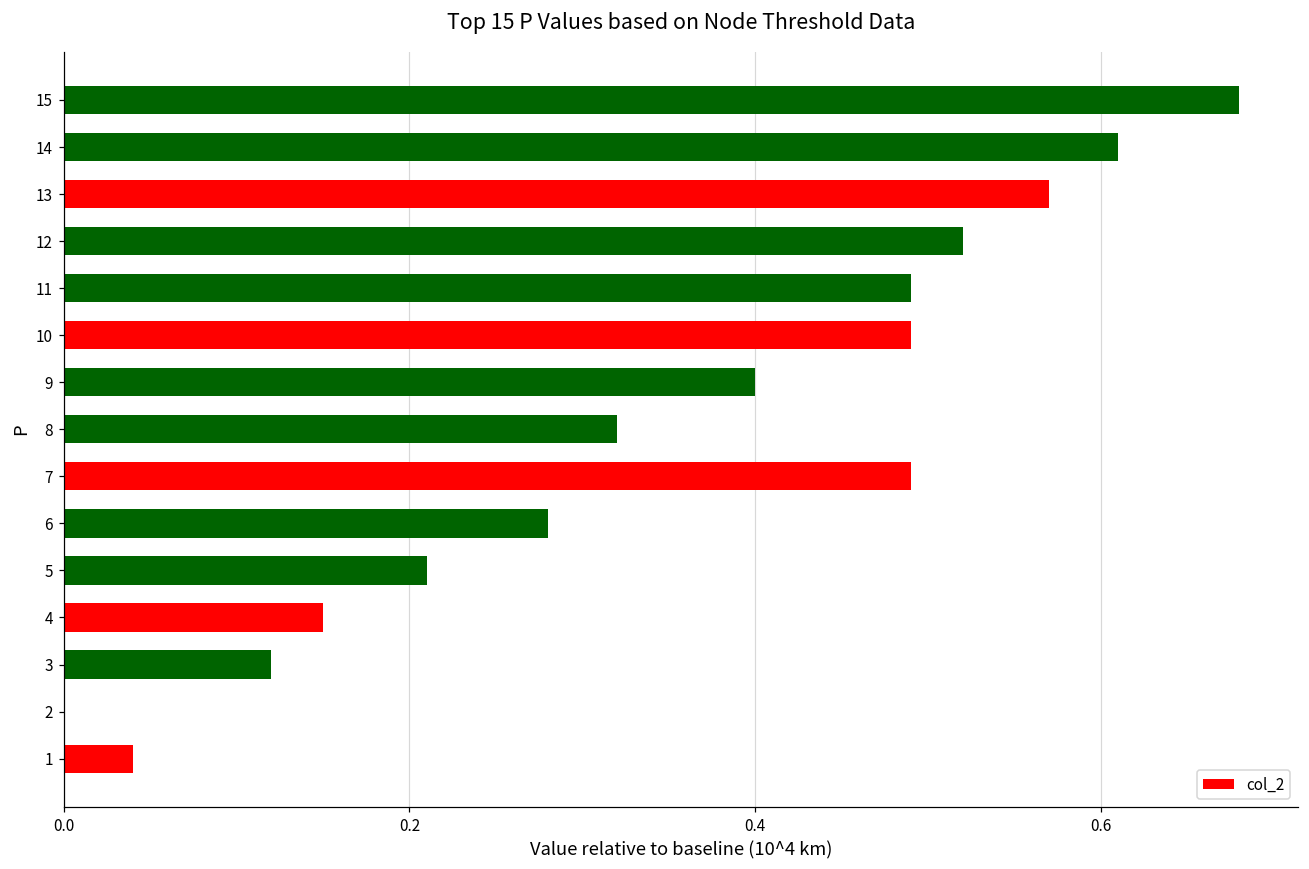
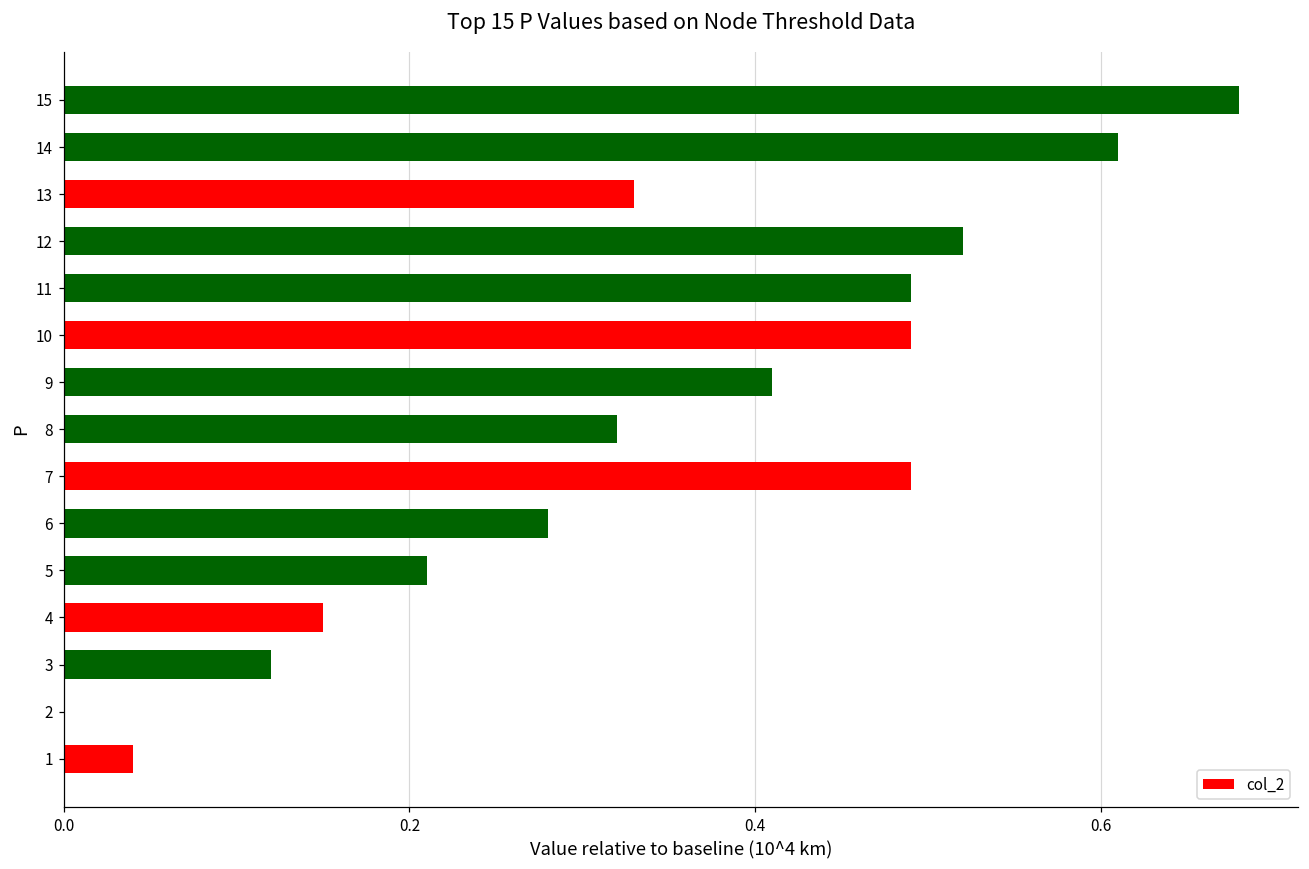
13: 0.570 -> 0.330
9: 0.400 -> 0.410
